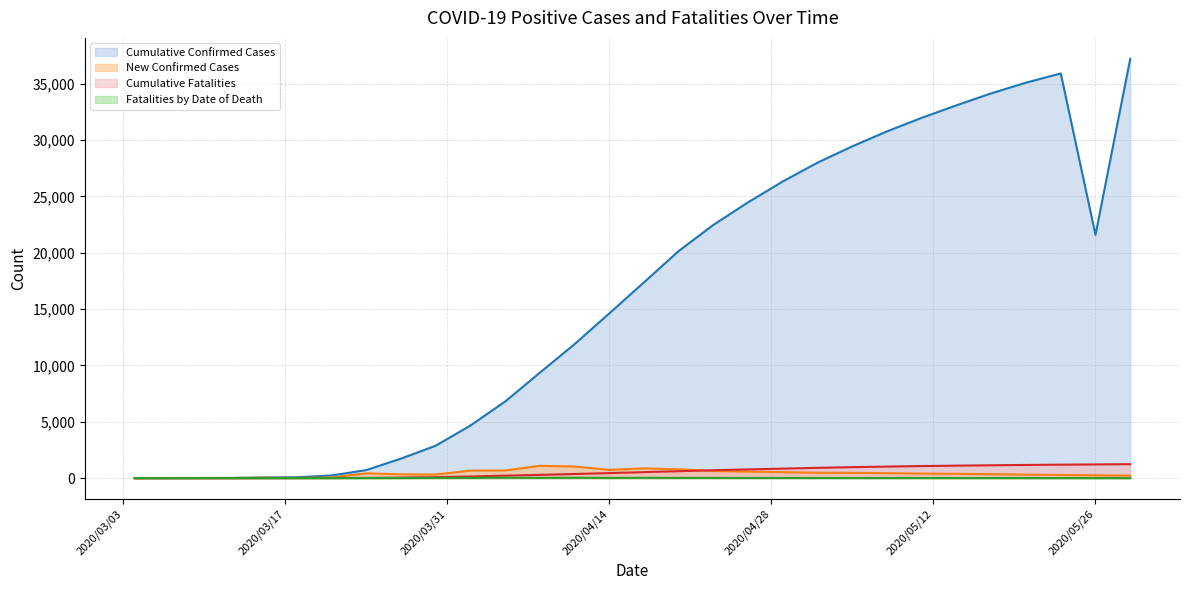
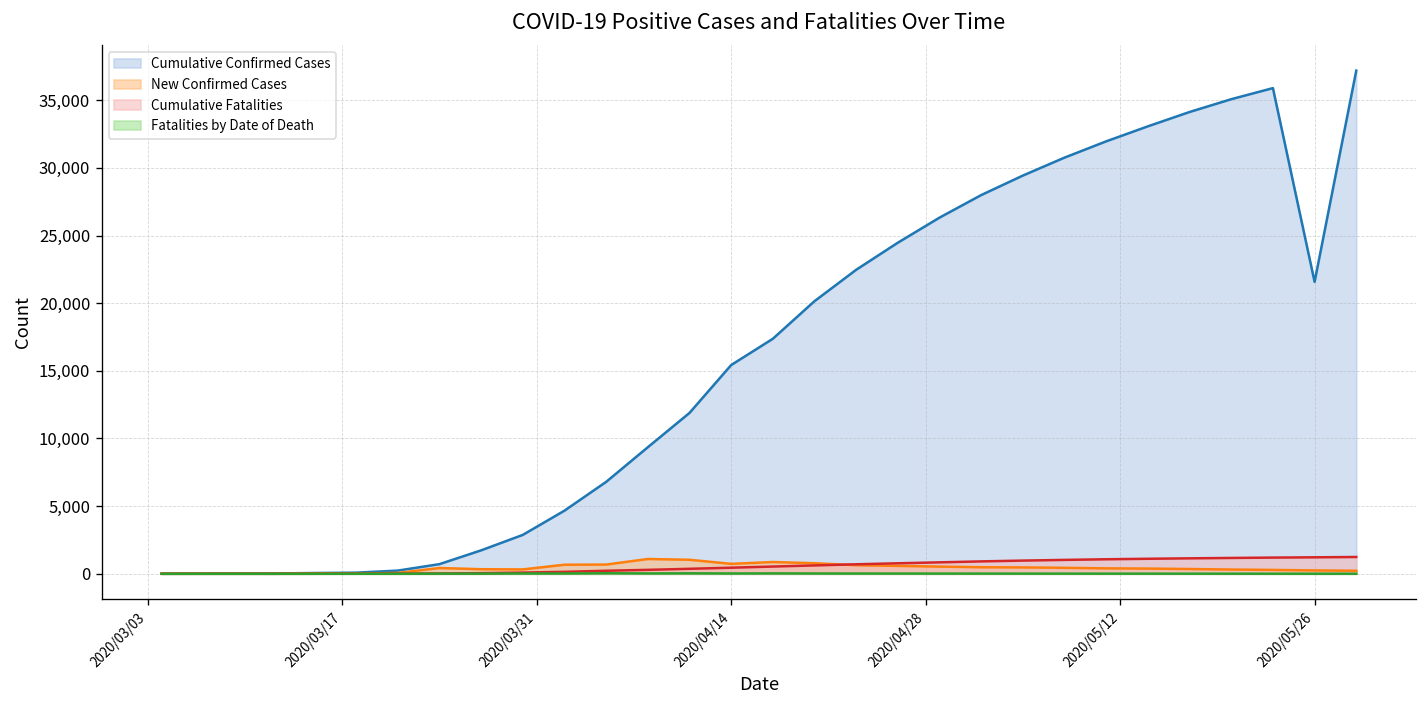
Cumulative Confirmed Cases, 2020/04/14: 14,600 -> 15,400
